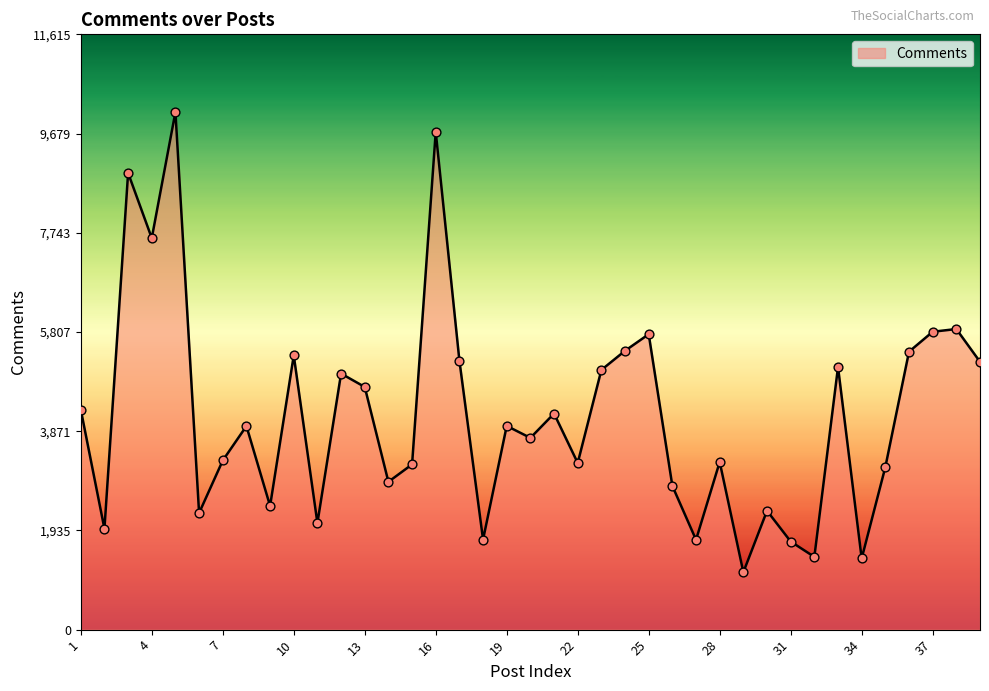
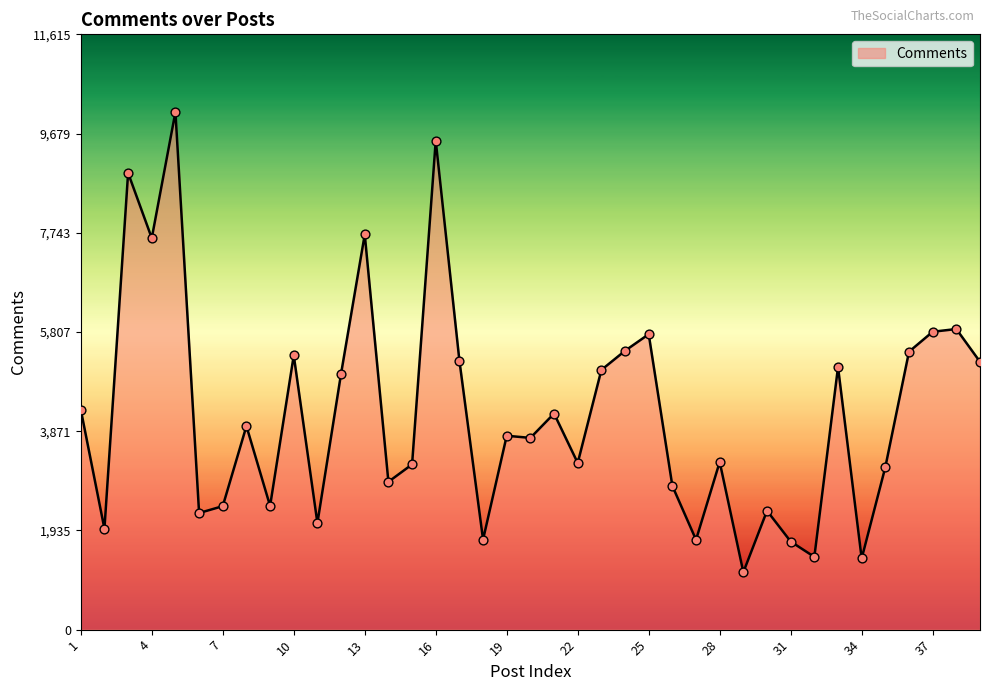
7: 3,300 -> 2,400
13: 4,700 -> 7,700
16: 9,700 -> 9,500
19: 4,000 -> 3,800
